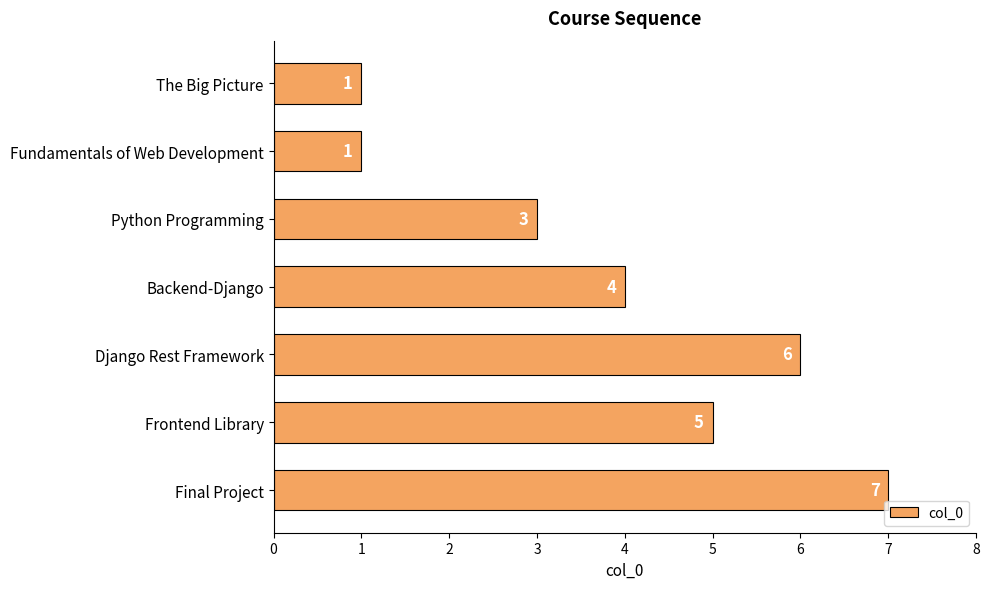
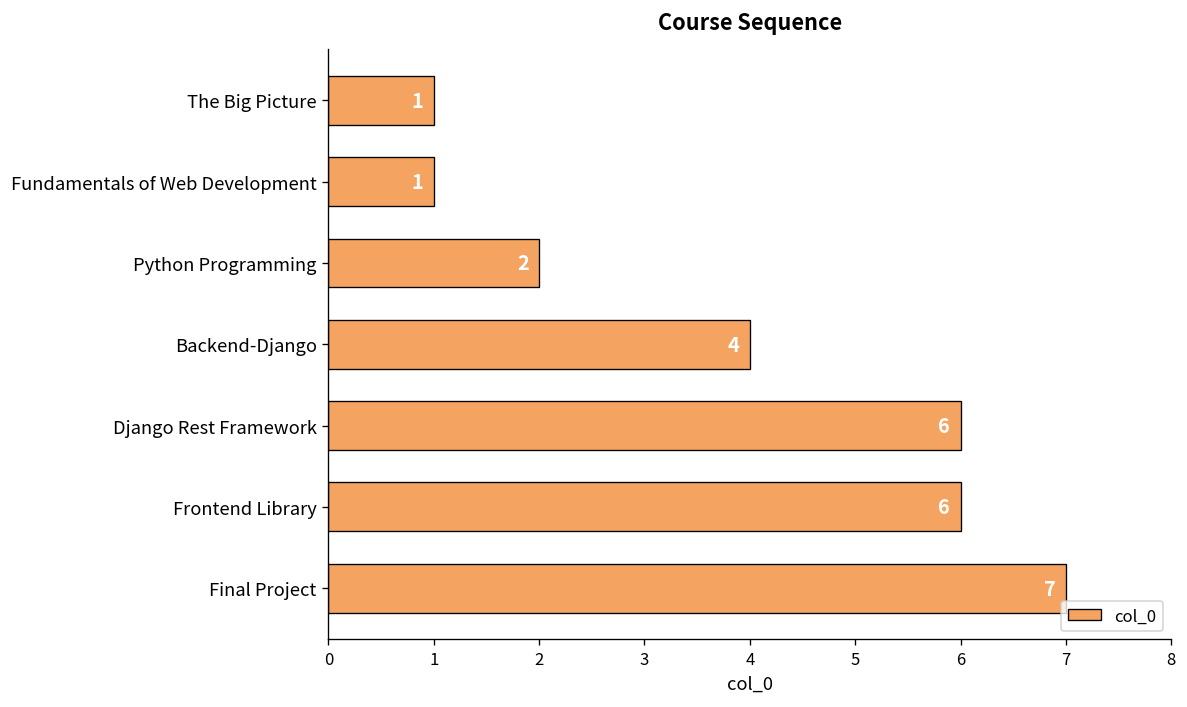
Python Programming: 3 -> 2
Frontend Library: 5 -> 6
